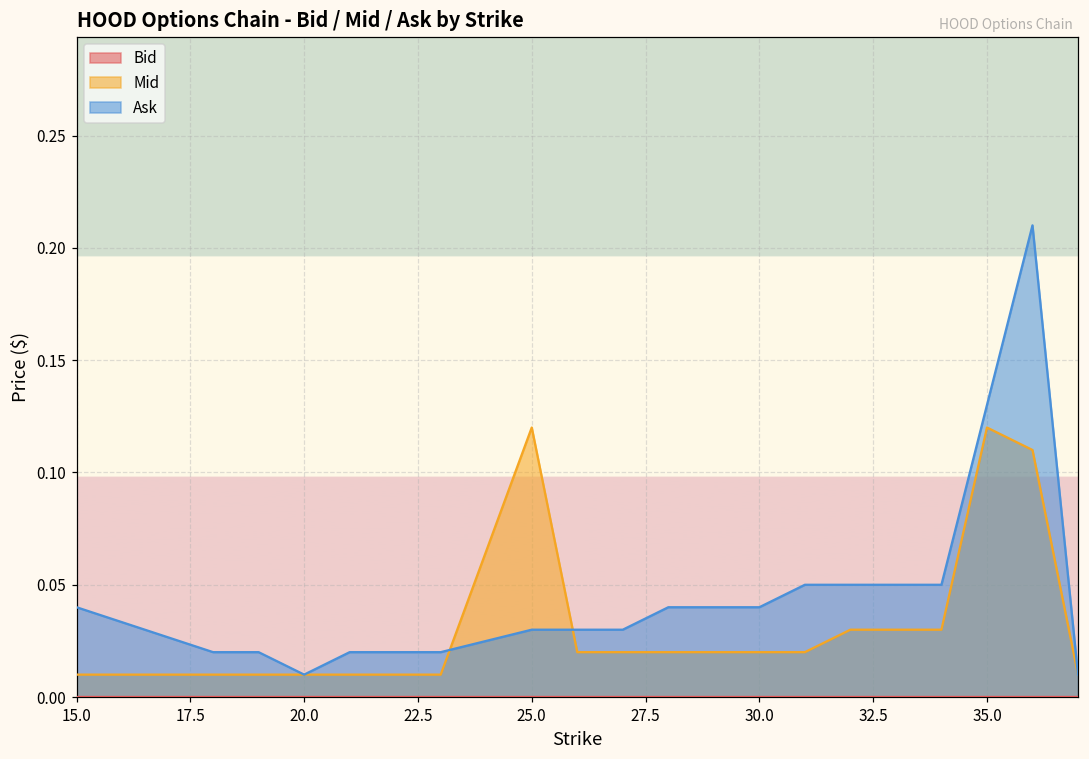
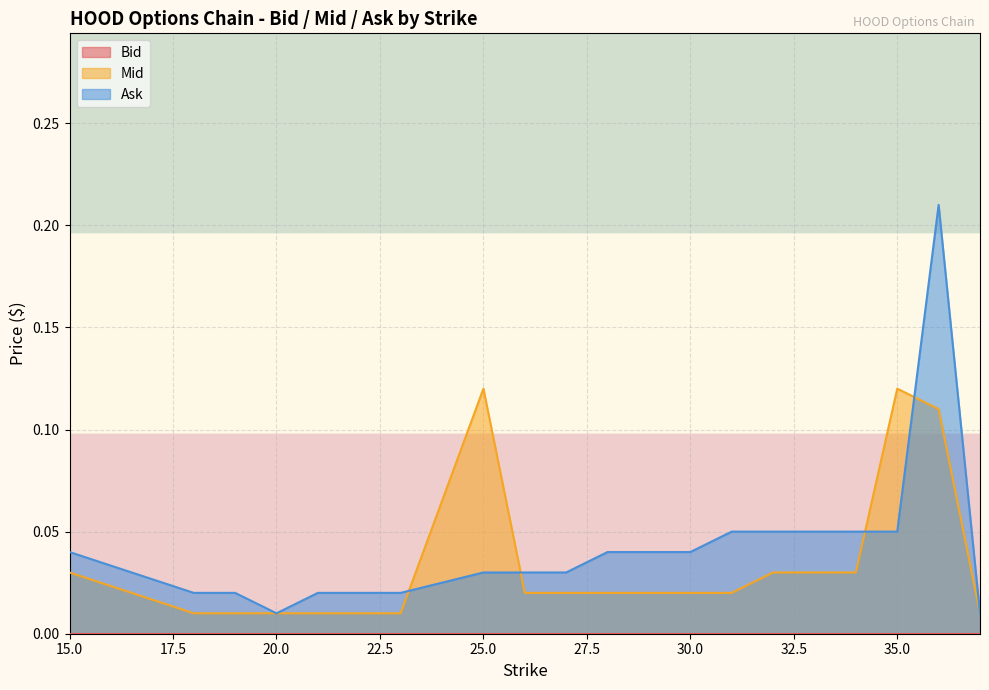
Mid, 15.0: 0.01 -> 0.03
Ask, 35.0: 0.13 -> 0.05
